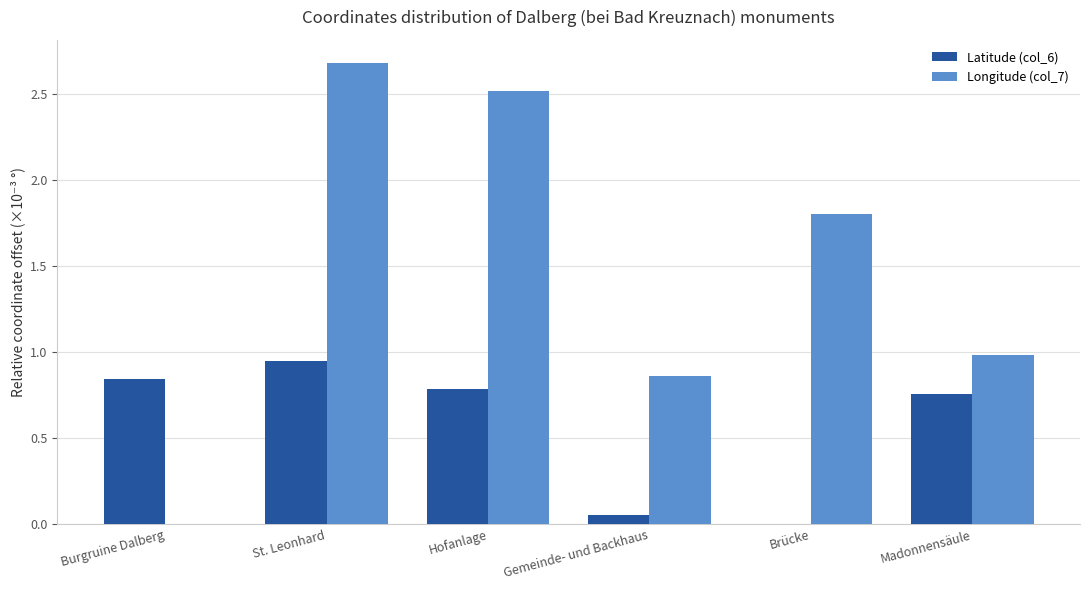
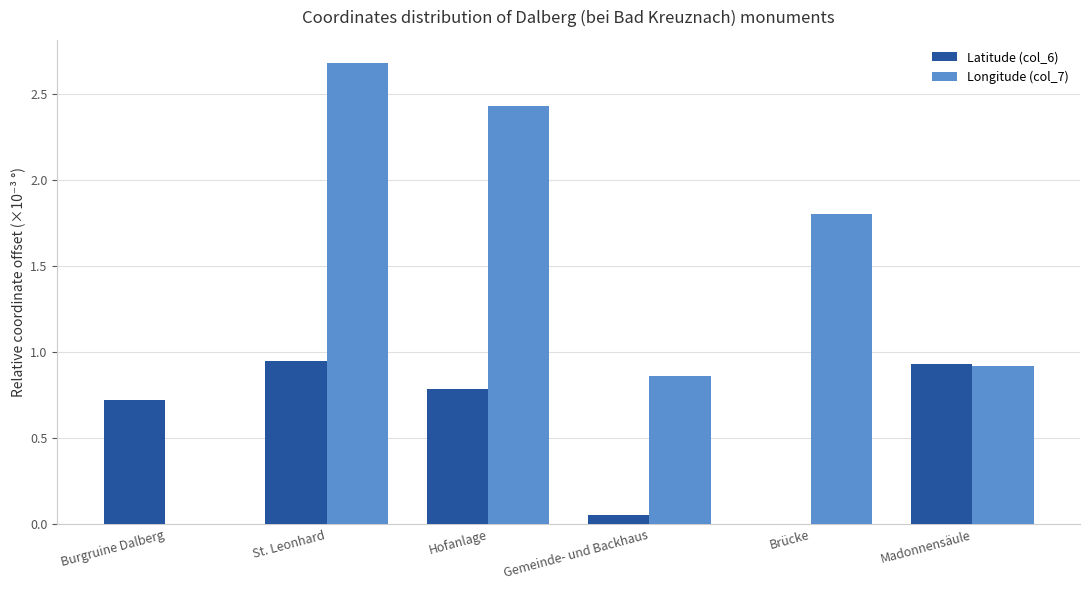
Latitude (col_6), Burgruine Dalberg: 0.84 -> 0.72
Longitude (col_7), Hofanlage: 2.52 -> 2.43
Latitude (col_6), Madonnensäule: 0.75 -> 0.93
Longitude (col_7), Madonnensäule: 0.99 -> 0.92
